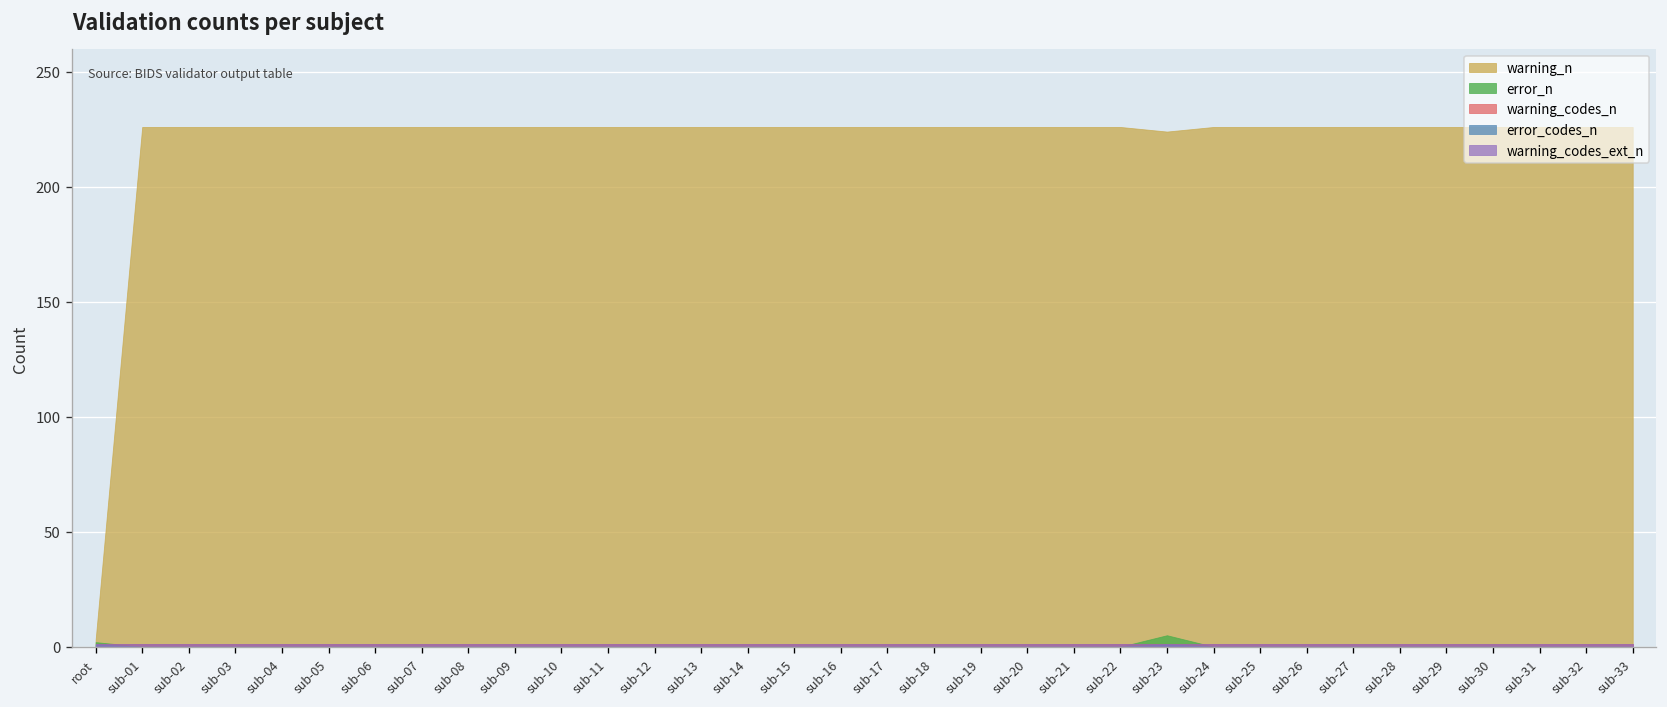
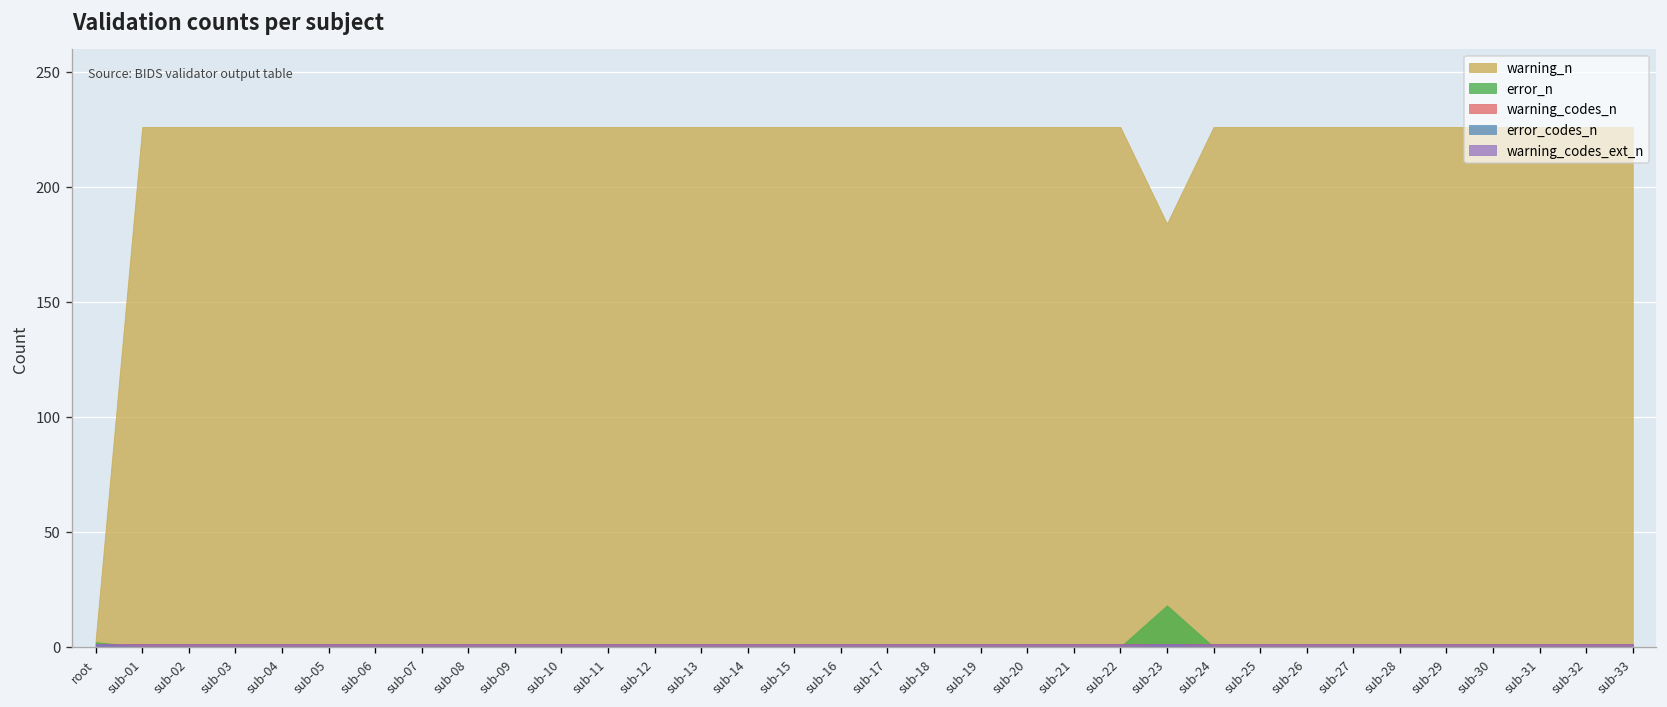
warning_n, sub-23: 224 -> 184
error_n, sub-23: 5 -> 18
